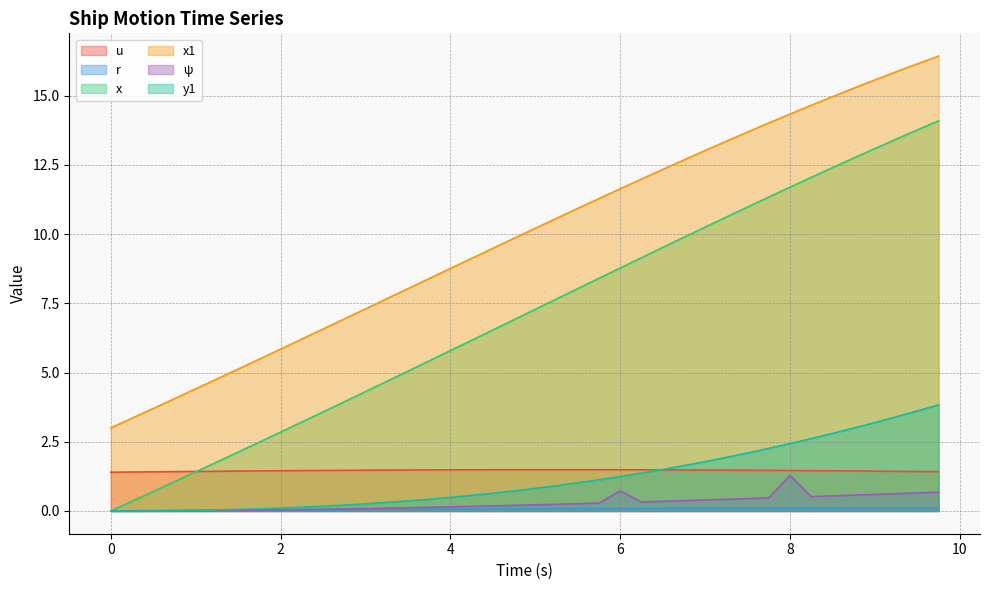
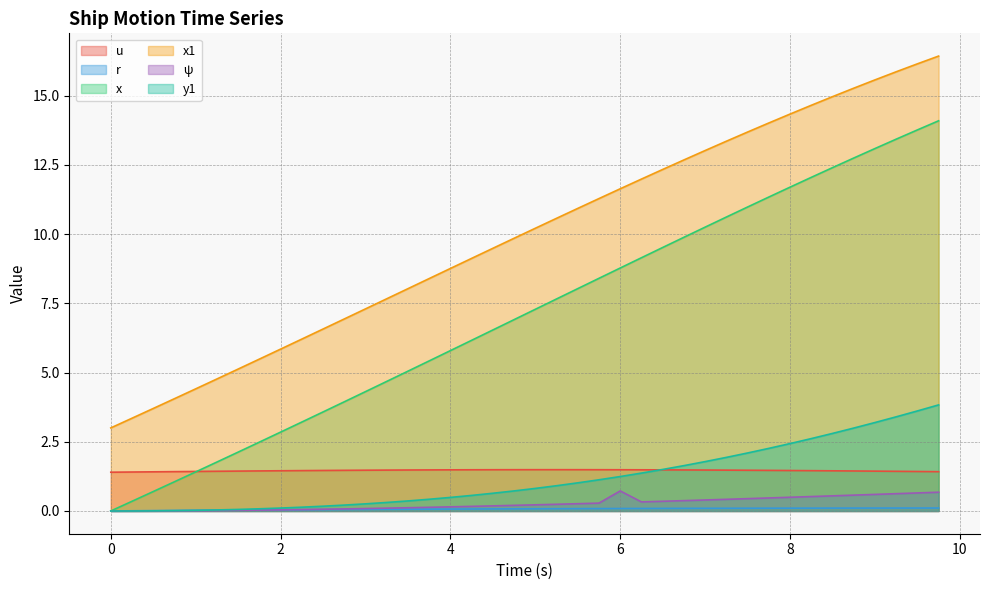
ψ, 8: 1.3 -> 0.5
